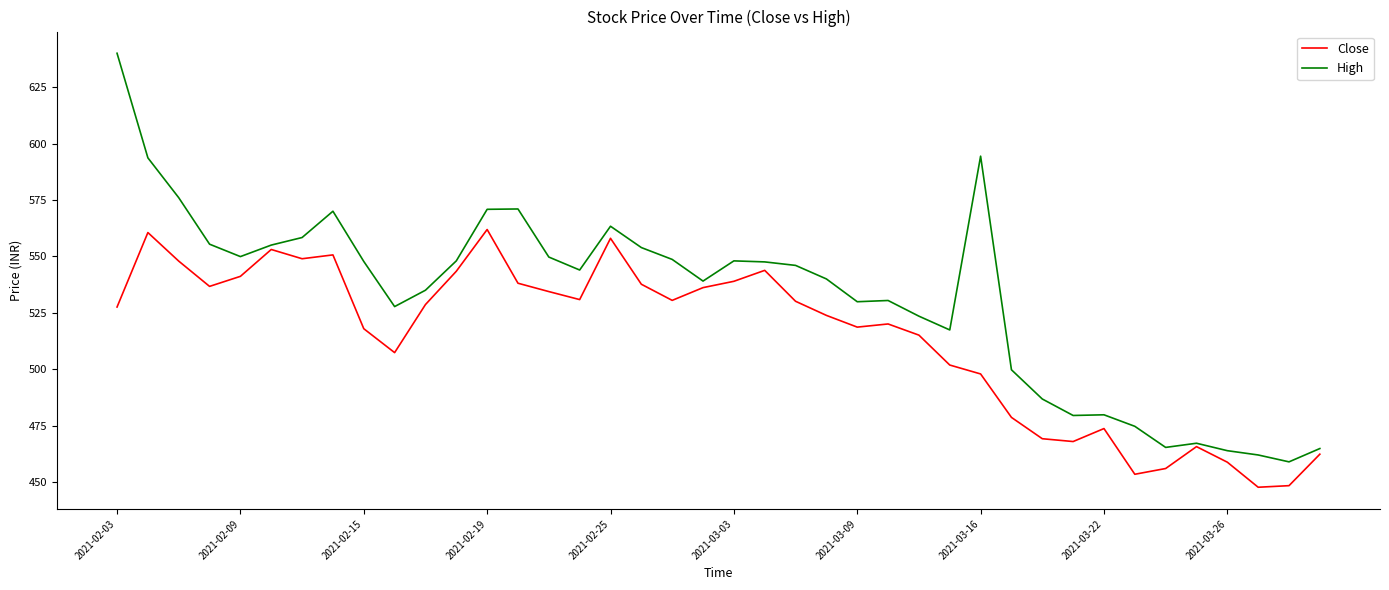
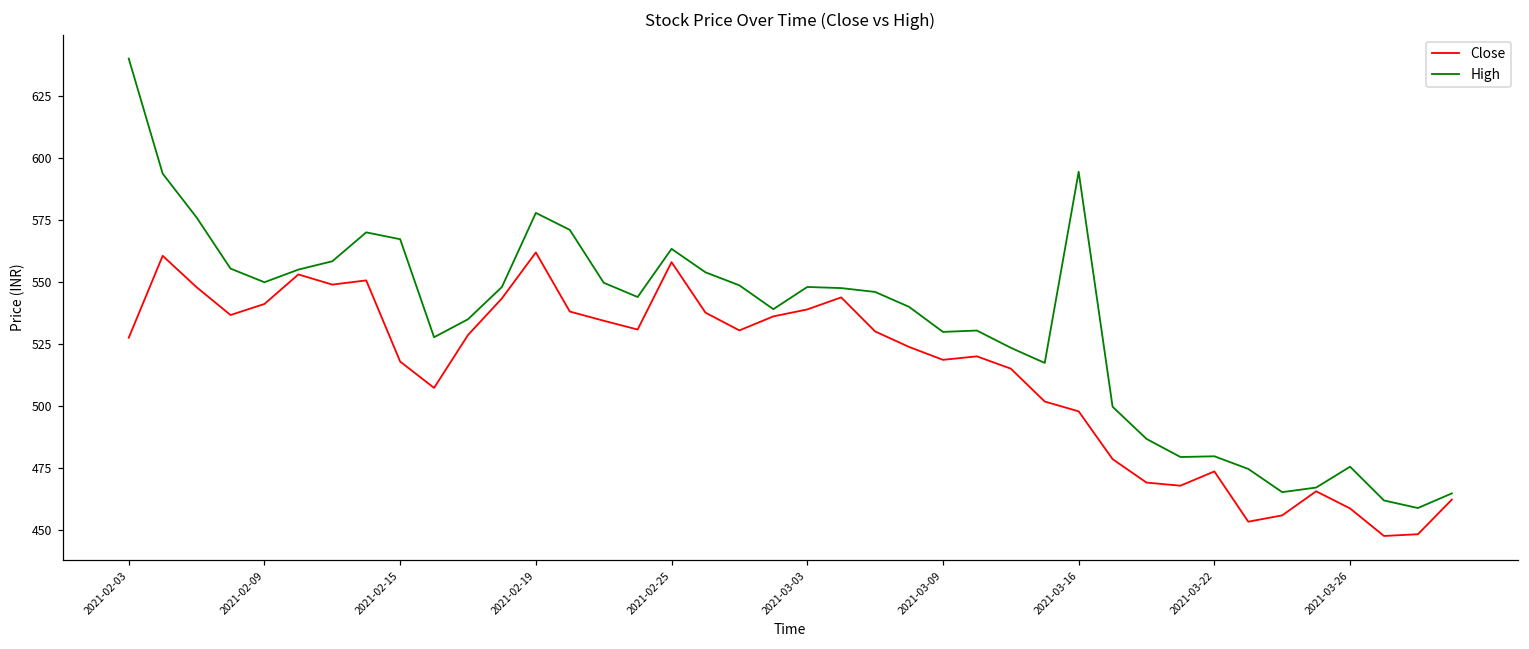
High, 2021-02-15: 548 -> 567
High, 2021-02-19: 571 -> 578
High, 2021-03-26: 464 -> 476
